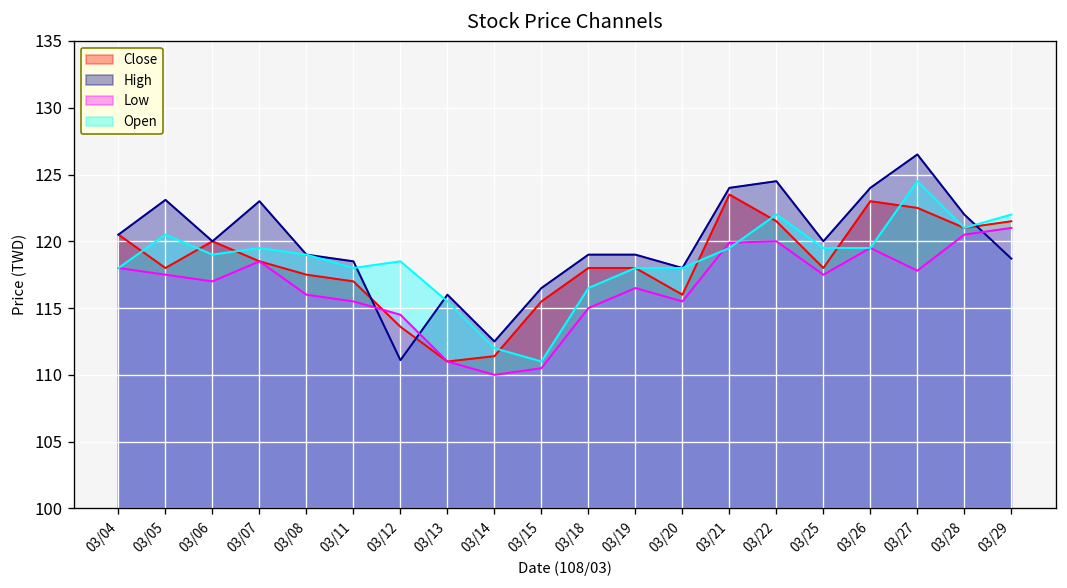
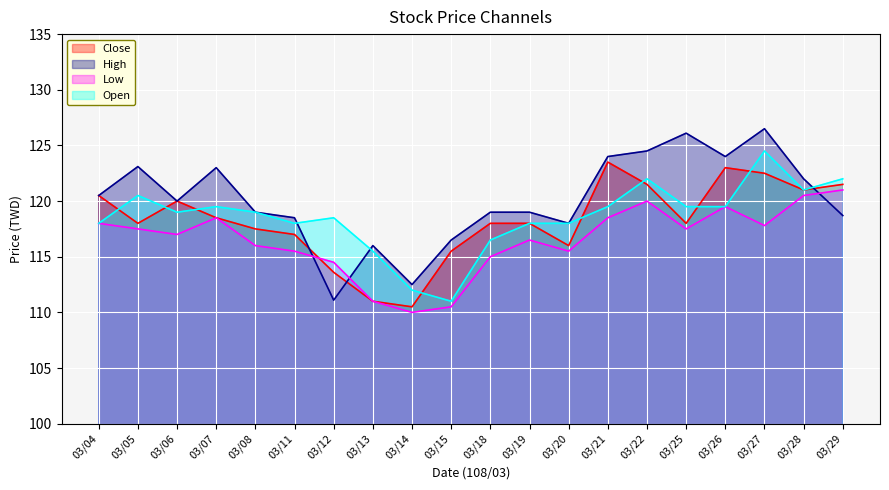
Close, 03/14: 111.4 -> 110.5
Low, 03/21: 119.9 -> 118.5
High, 03/25: 120.0 -> 126.1
